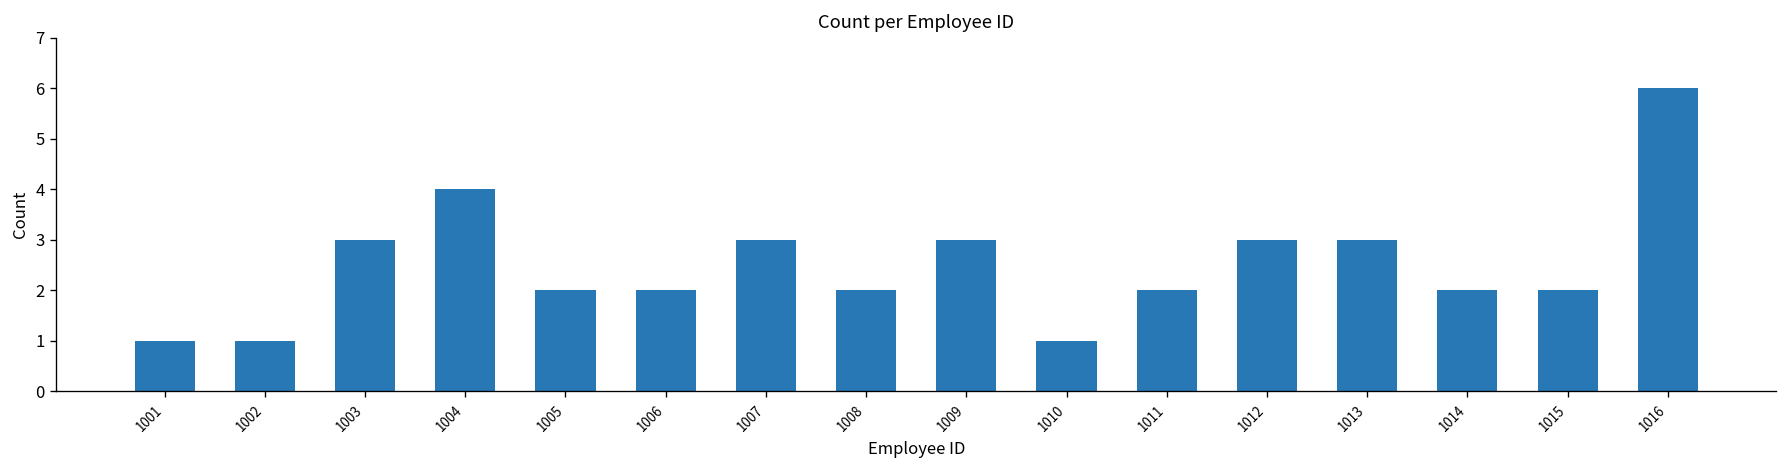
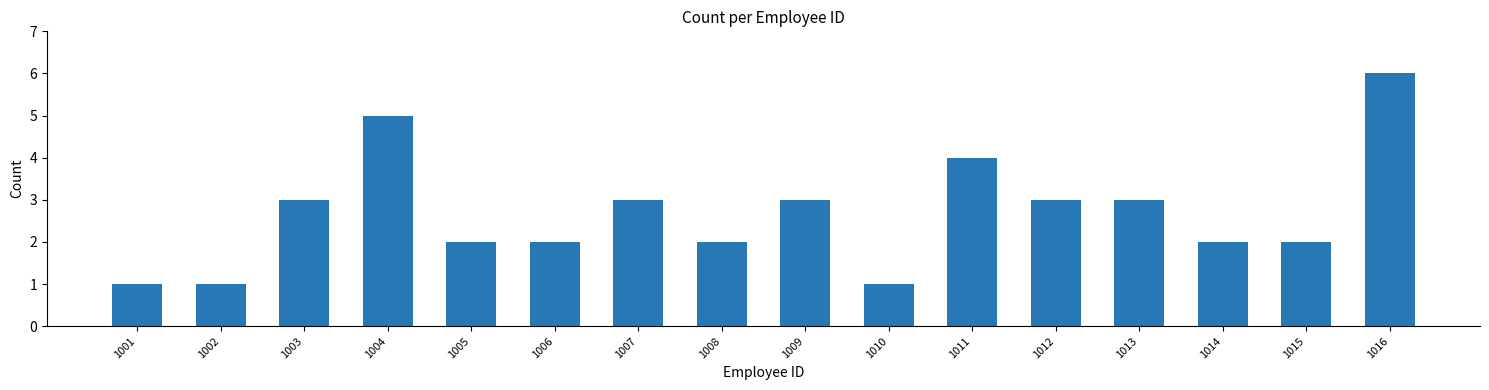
1004: 4 -> 5
1011: 2 -> 4
